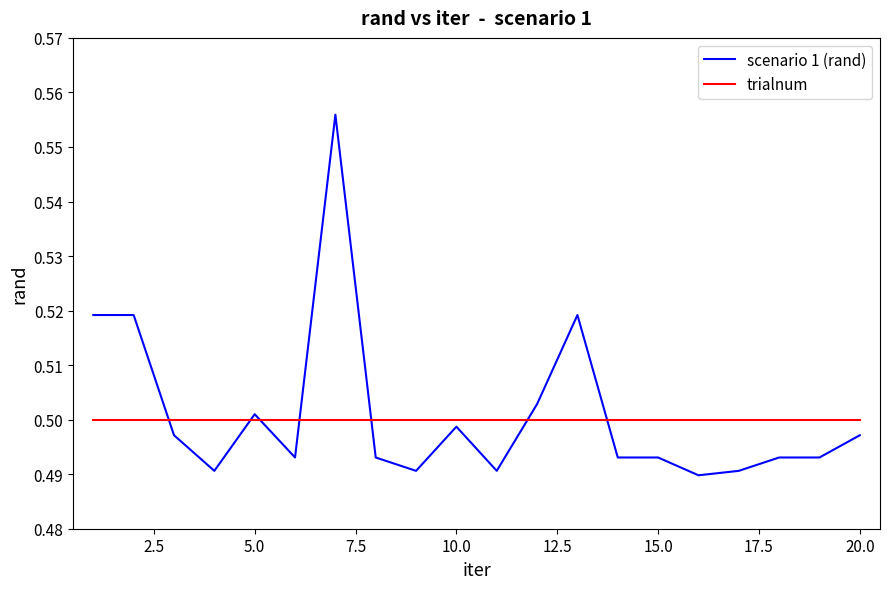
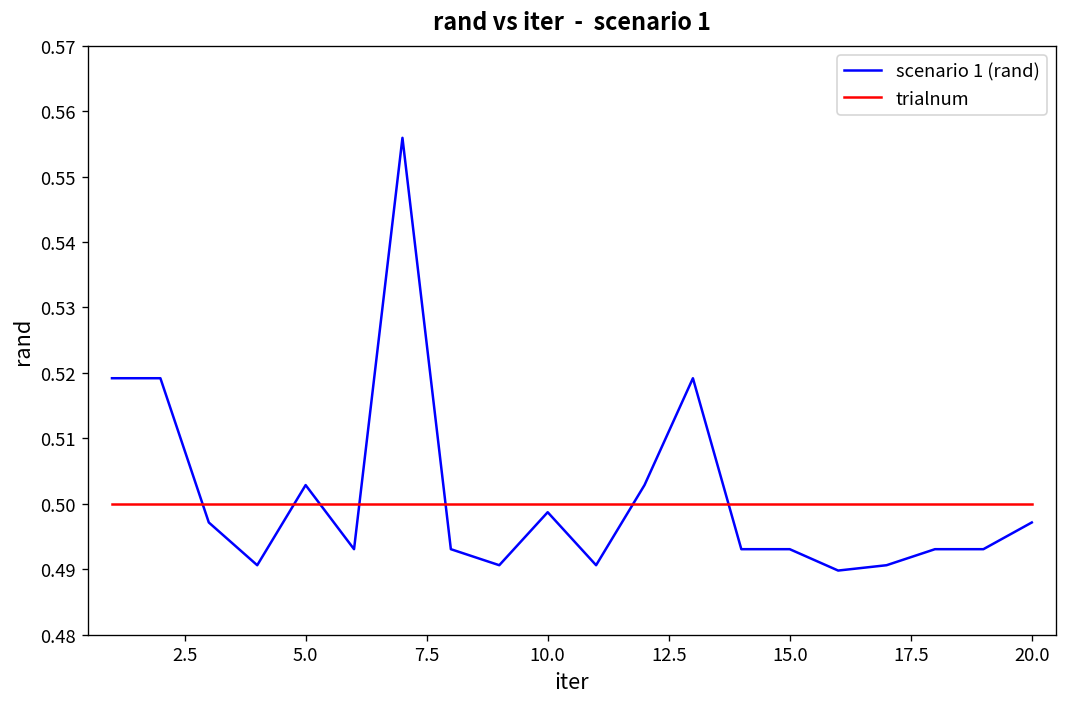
scenario 1 (rand), 5.0: 0.501 -> 0.503
